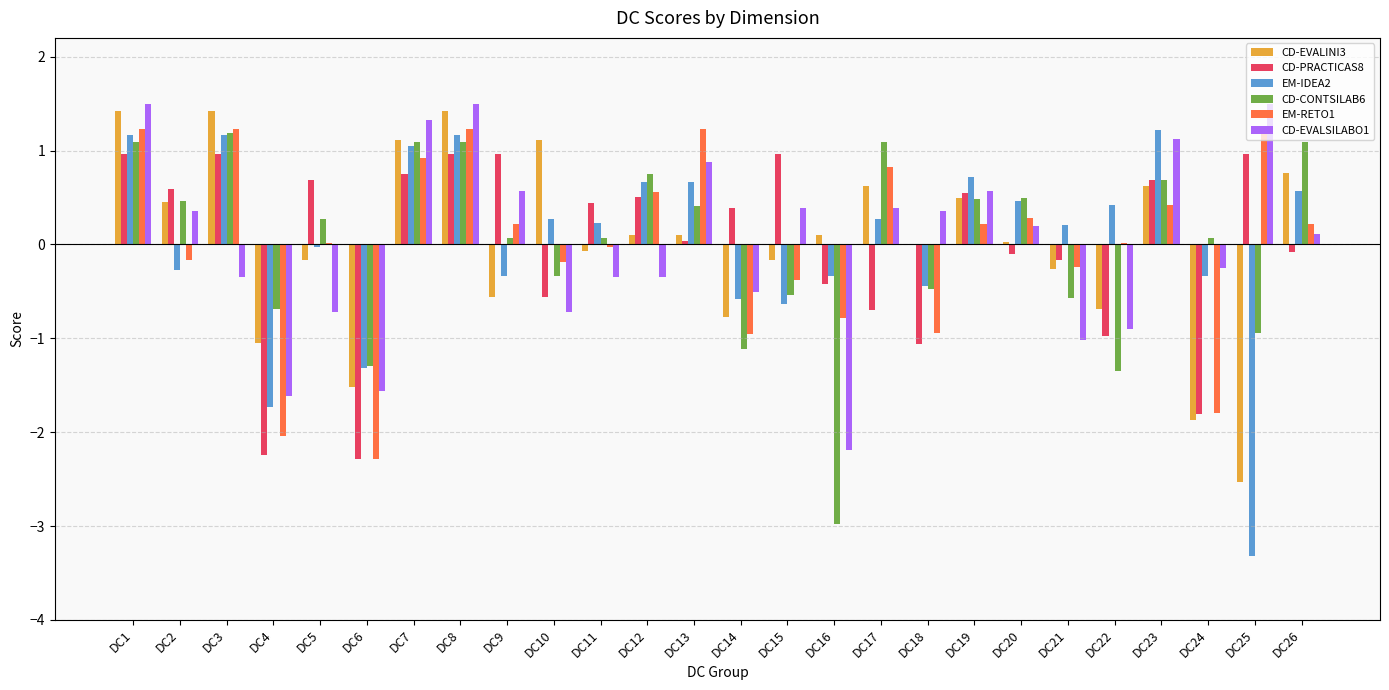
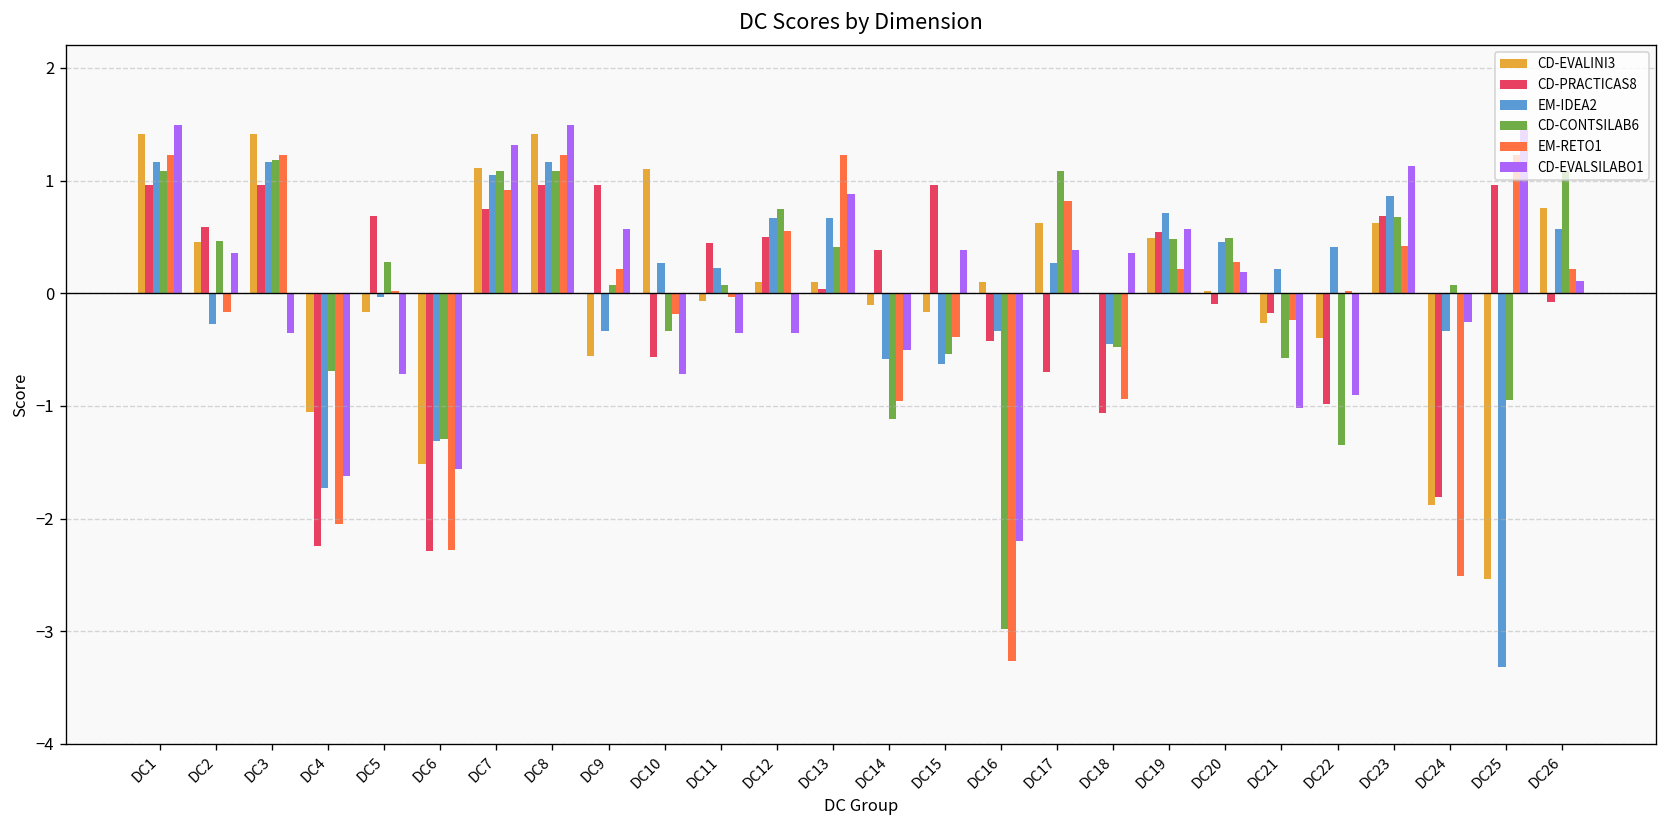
CD-EVALINI3, DC14: -0.8 -> -0.1
EM-RETO1, DC16: -0.8 -> -3.3
CD-EVALINI3, DC22: -0.7 -> -0.4
EM-IDEA2, DC23: 1.2 -> 0.9
EM-RETO1, DC24: -1.8 -> -2.5
